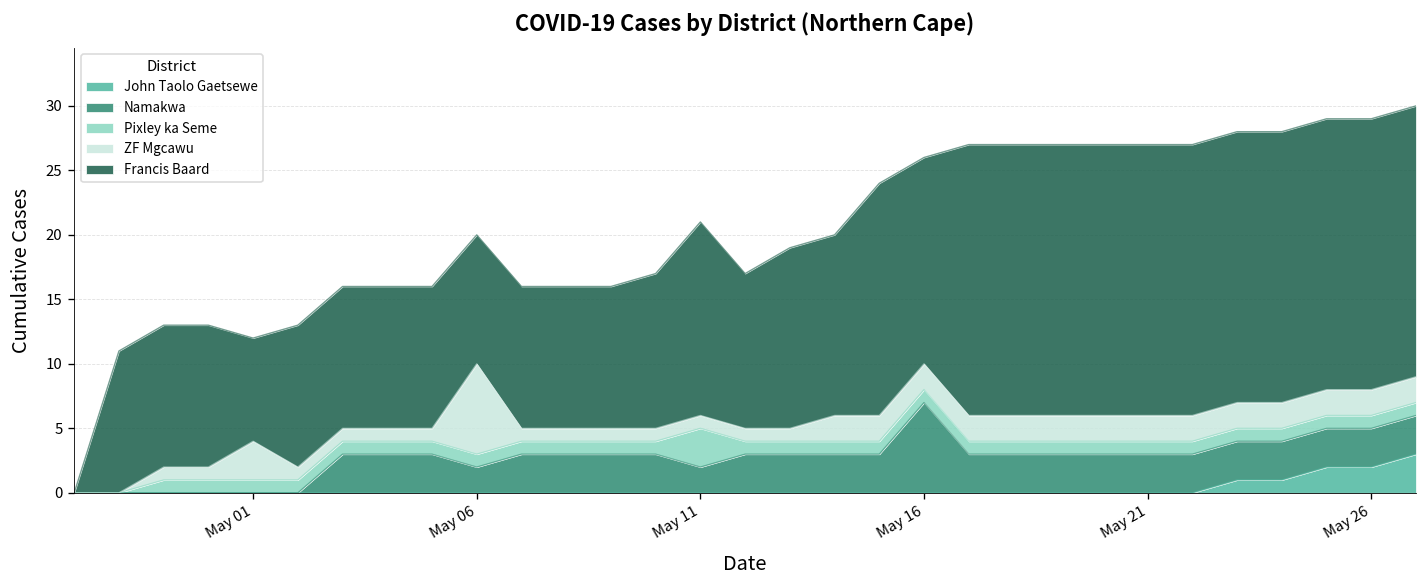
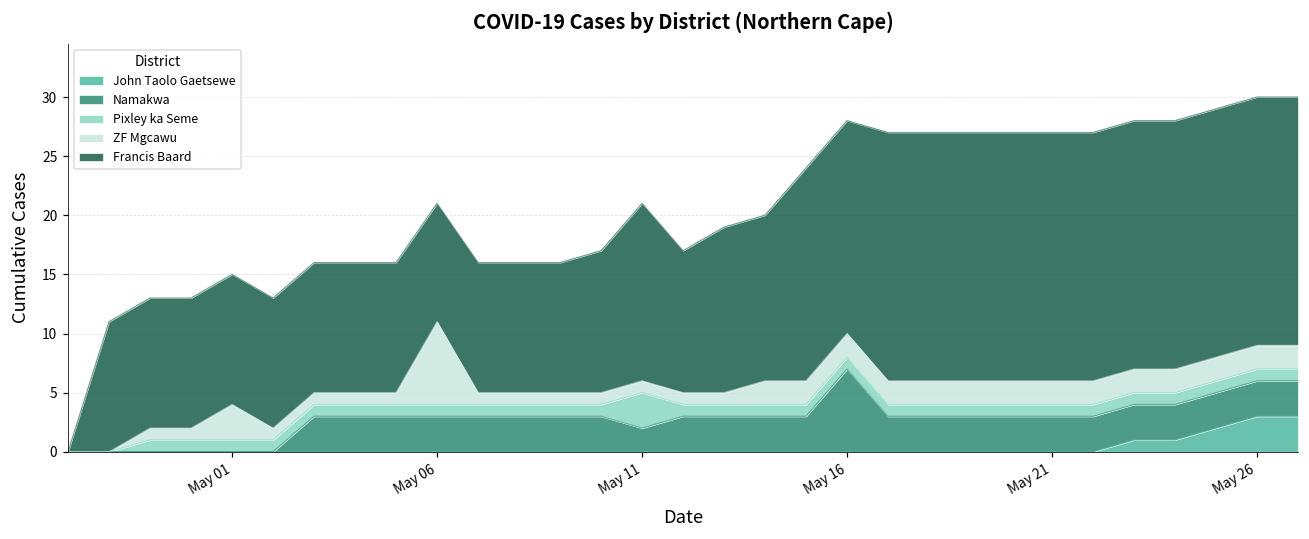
Francis Baard, May 01: 8 -> 11
Namakwa, May 06: 2 -> 3
Francis Baard, May 16: 16 -> 18
John Taolo Gaetsewe, May 26: 2 -> 3
